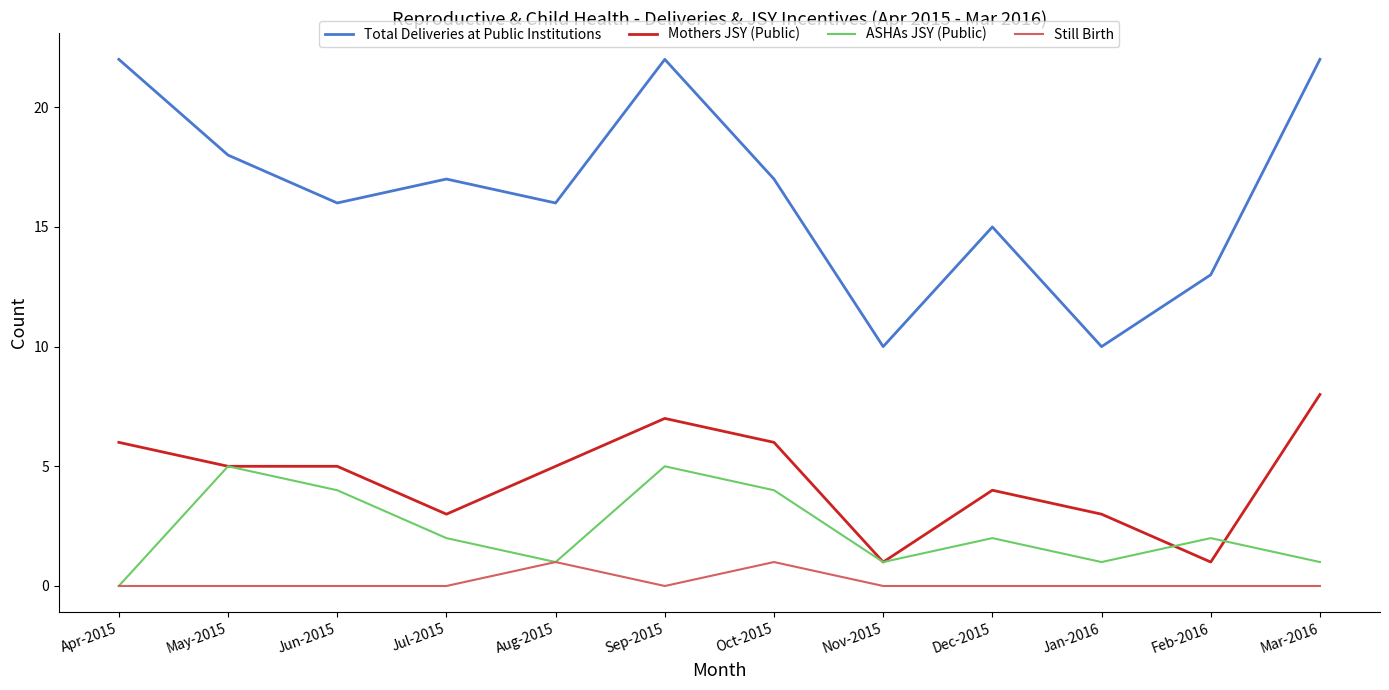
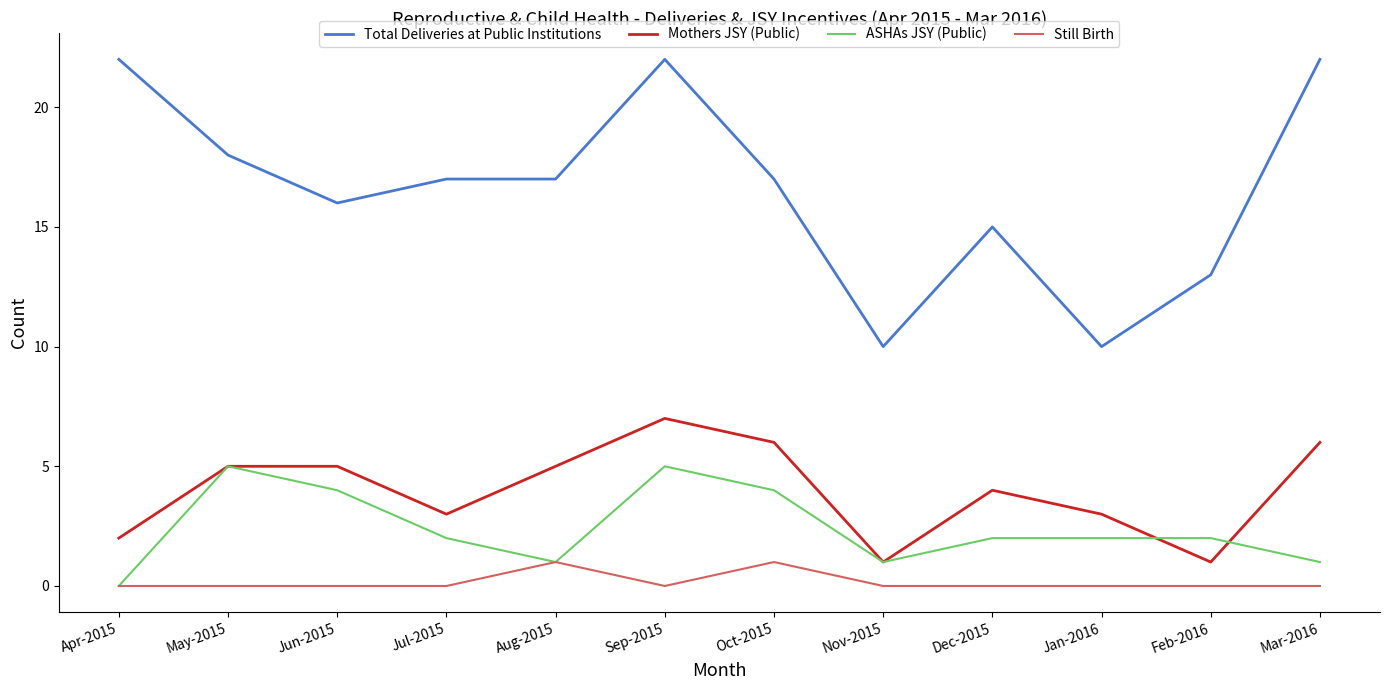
Mothers JSY (Public), Apr-2015: 6 -> 2
Total Deliveries at Public Institutions, Aug-2015: 16 -> 17
ASHAs JSY (Public), Jan-2016: 1 -> 2
Mothers JSY (Public), Mar-2016: 8 -> 6
